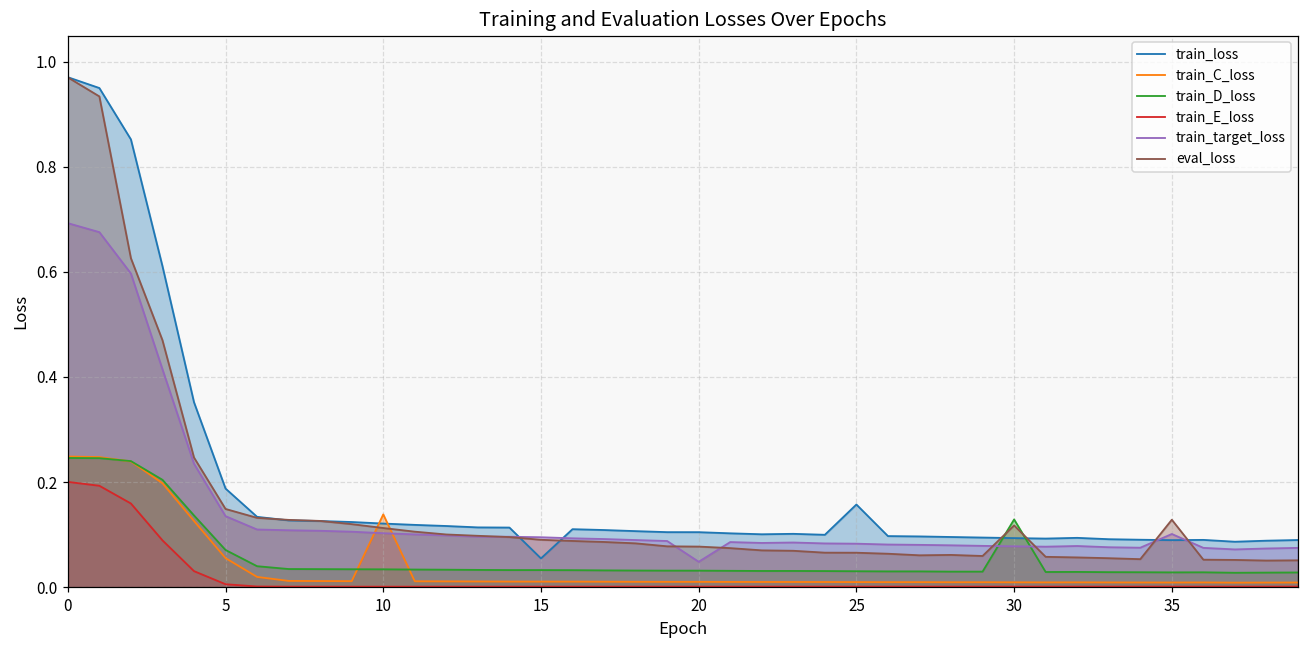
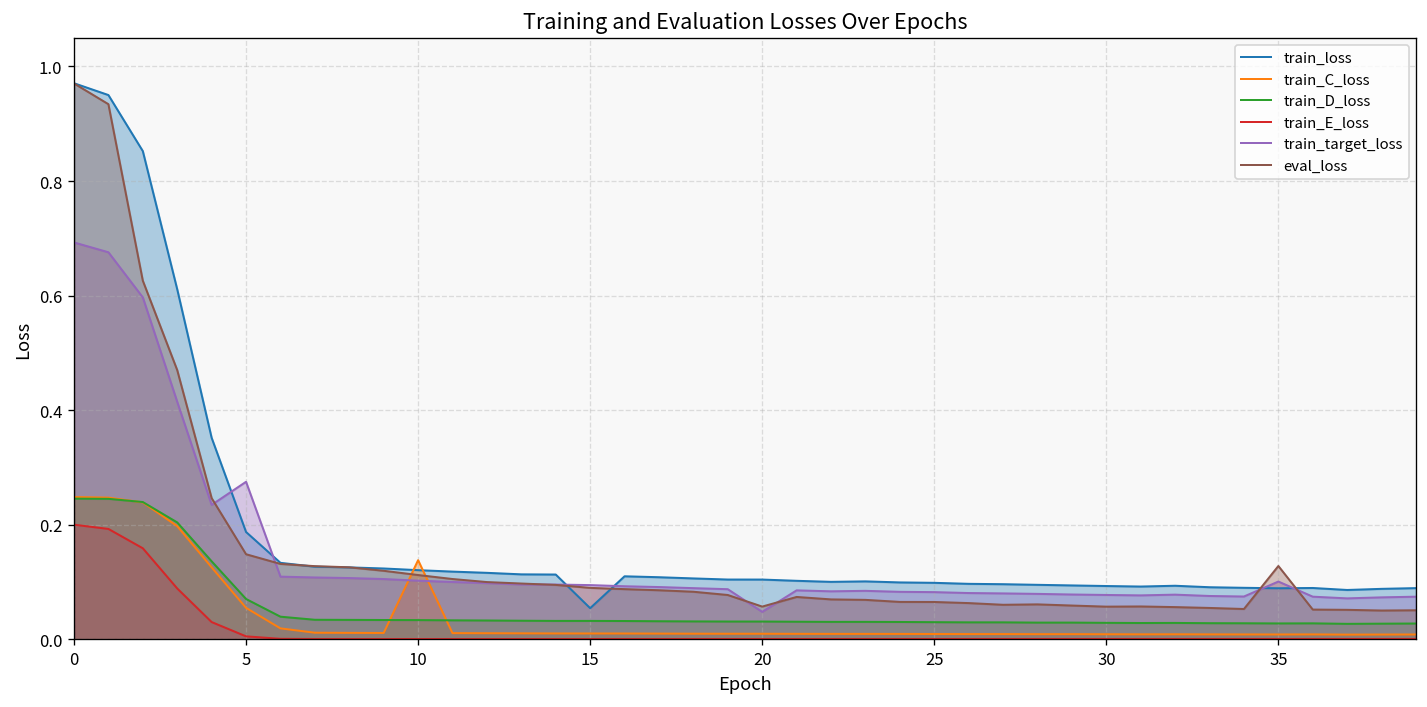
train_target_loss, 5: 0.14 -> 0.28
eval_loss, 20: 0.08 -> 0.06
train_loss, 25: 0.16 -> 0.10
train_D_loss, 30: 0.13 -> 0.03
eval_loss, 30: 0.12 -> 0.06
